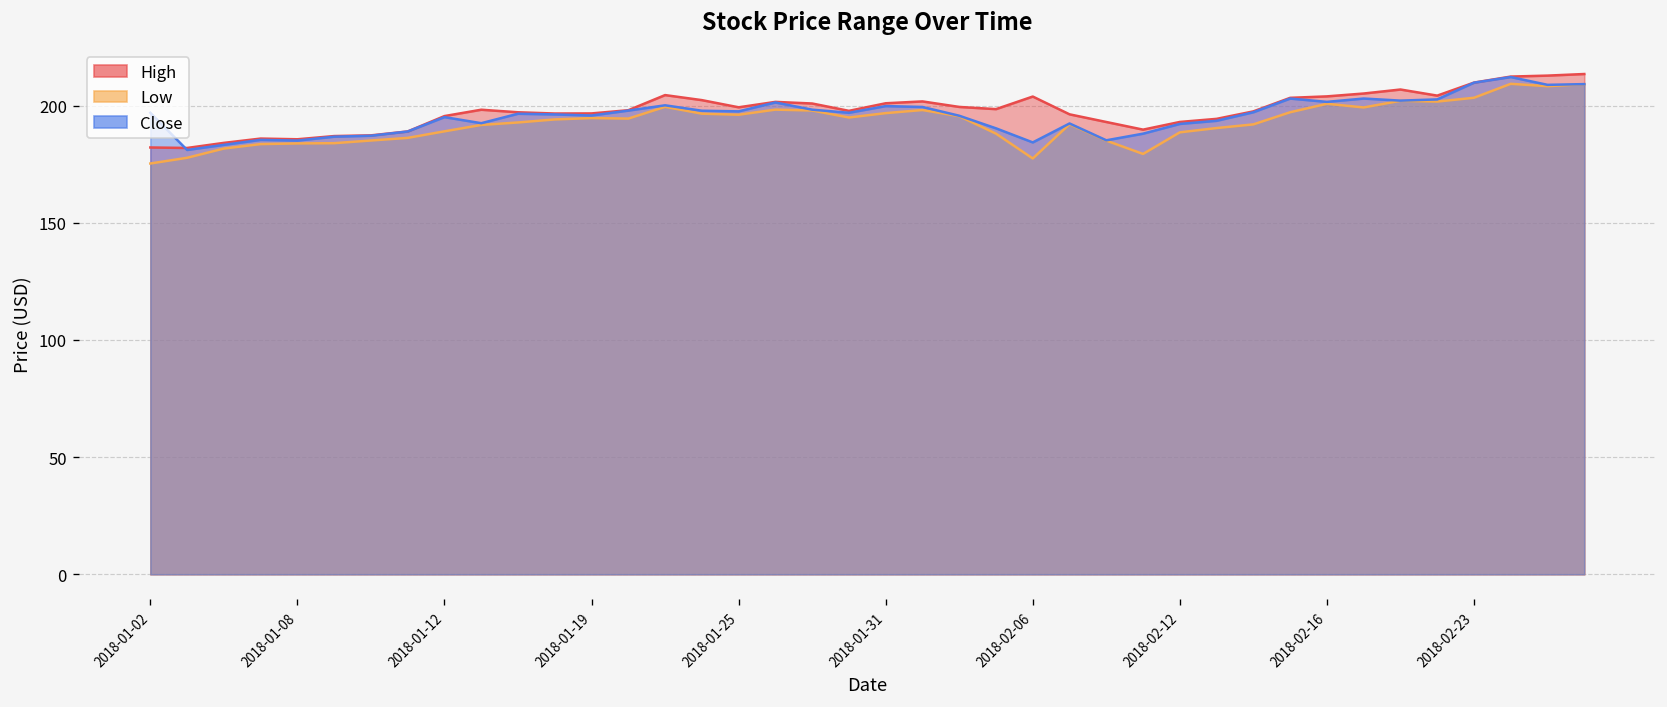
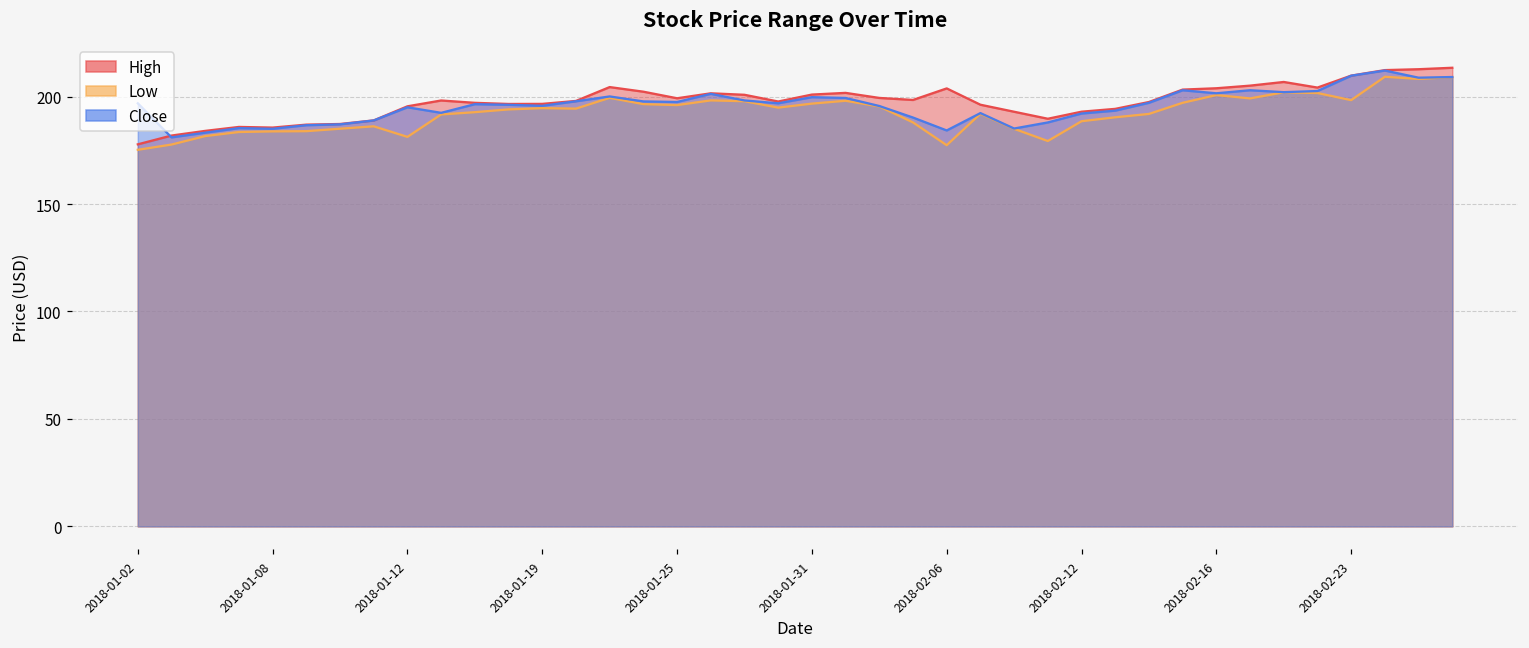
High, 2018-01-02: 182 -> 178
Low, 2018-01-12: 189 -> 181
Low, 2018-02-23: 203 -> 198
